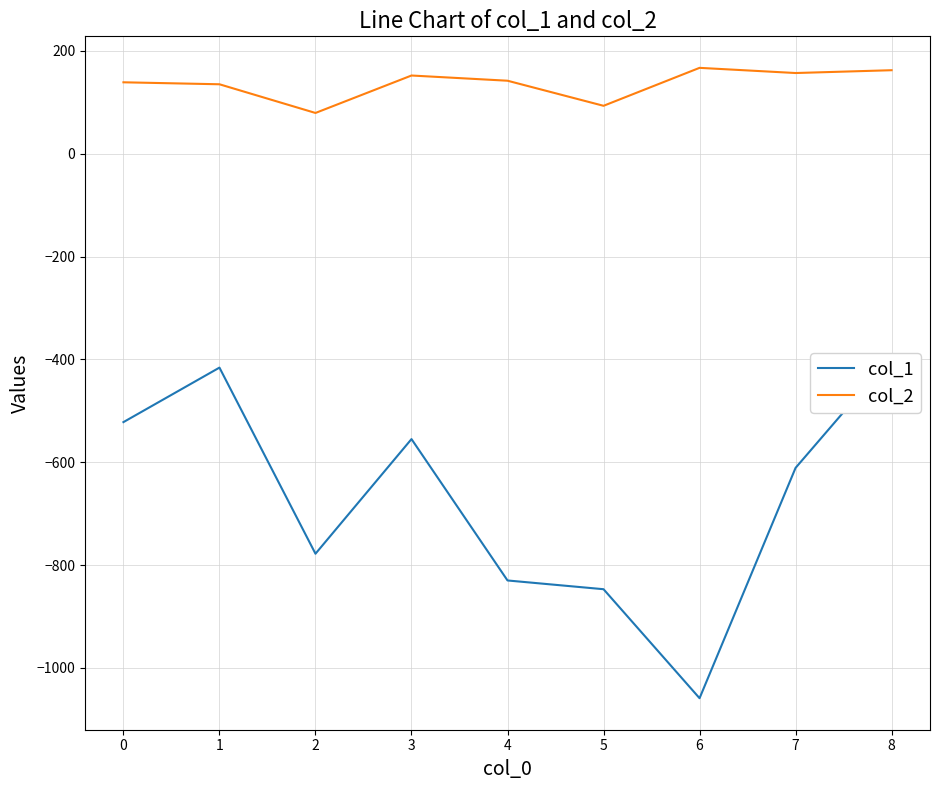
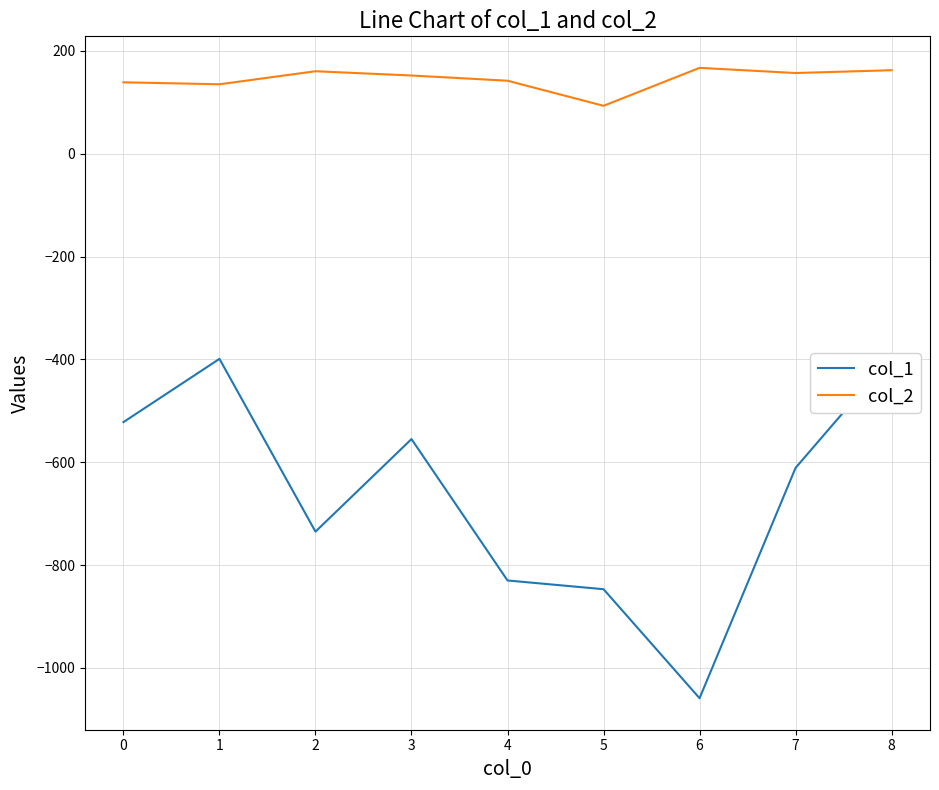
col_1, 1: -420 -> -400
col_1, 2: -780 -> -740
col_2, 2: 80 -> 160
